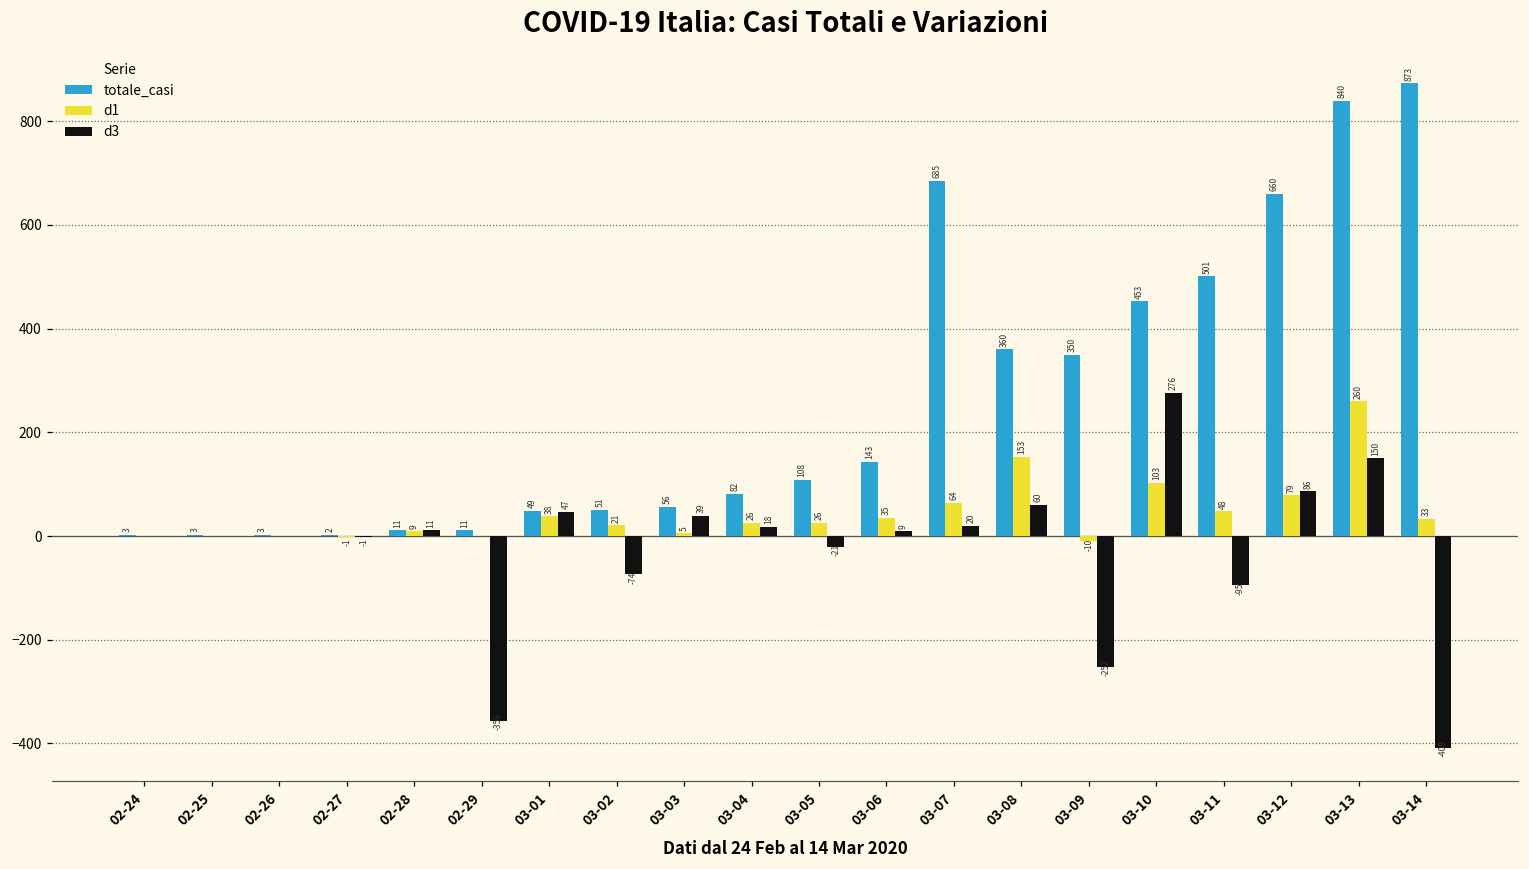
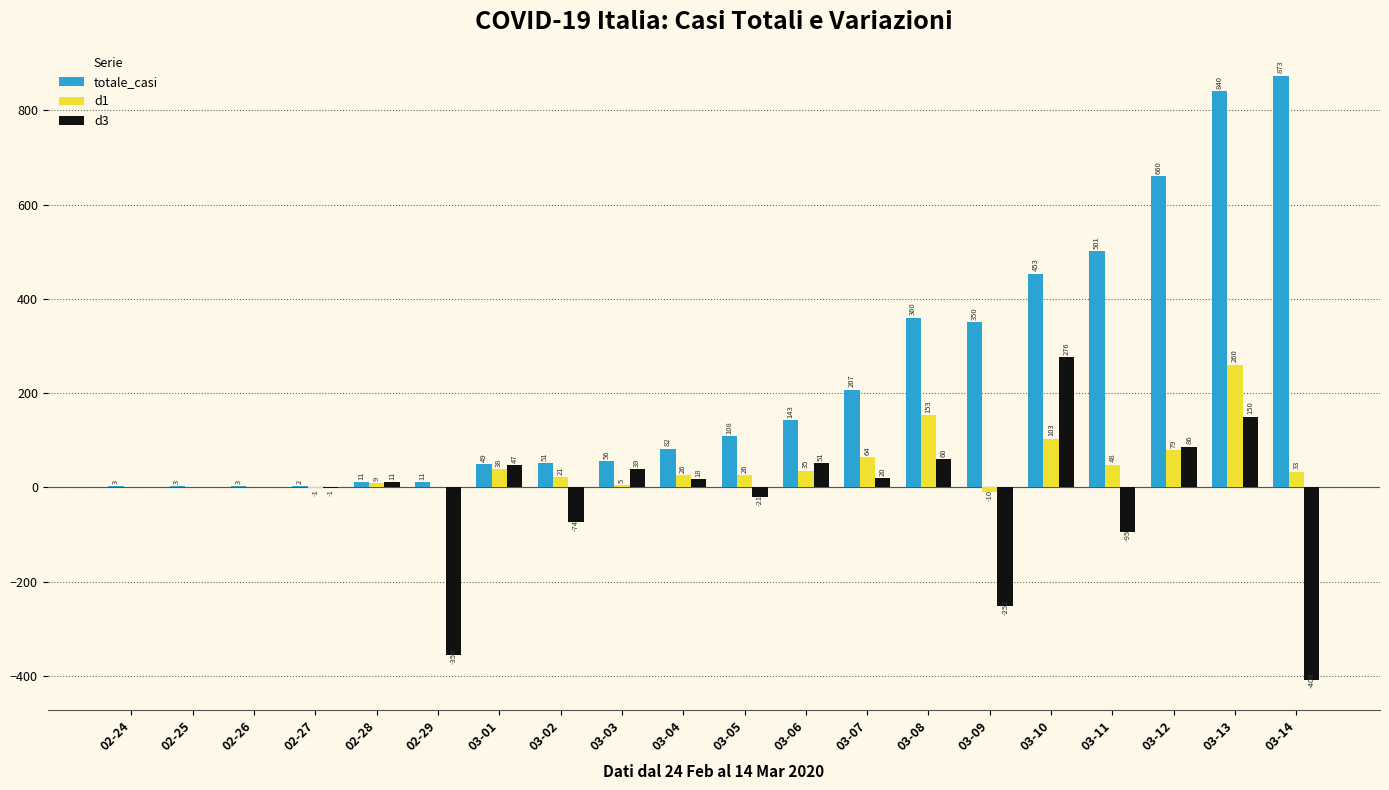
d3, 03-06: 9 -> 51
totale_casi, 03-07: 685 -> 207
